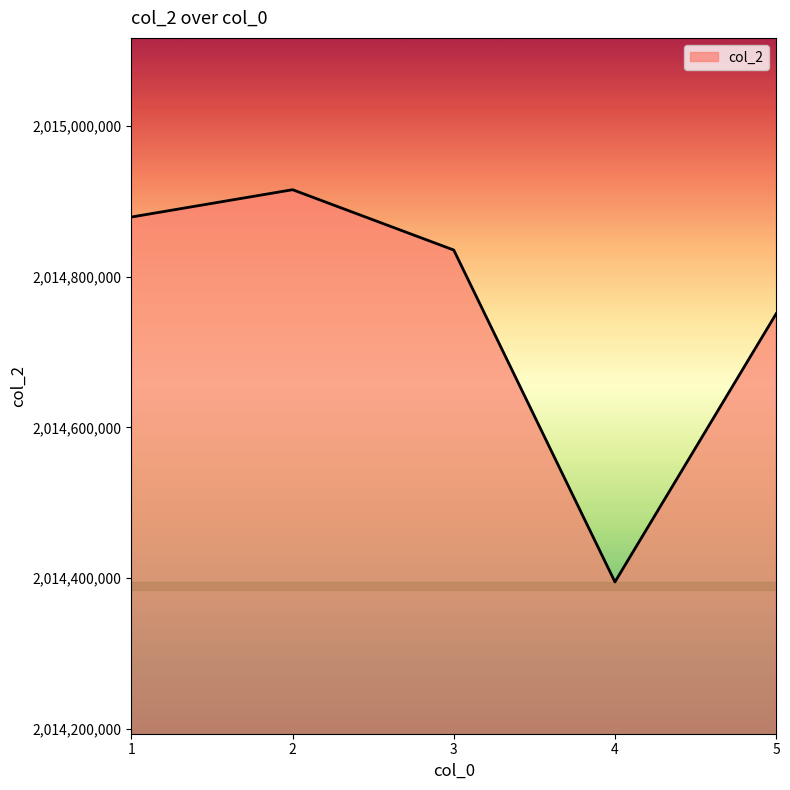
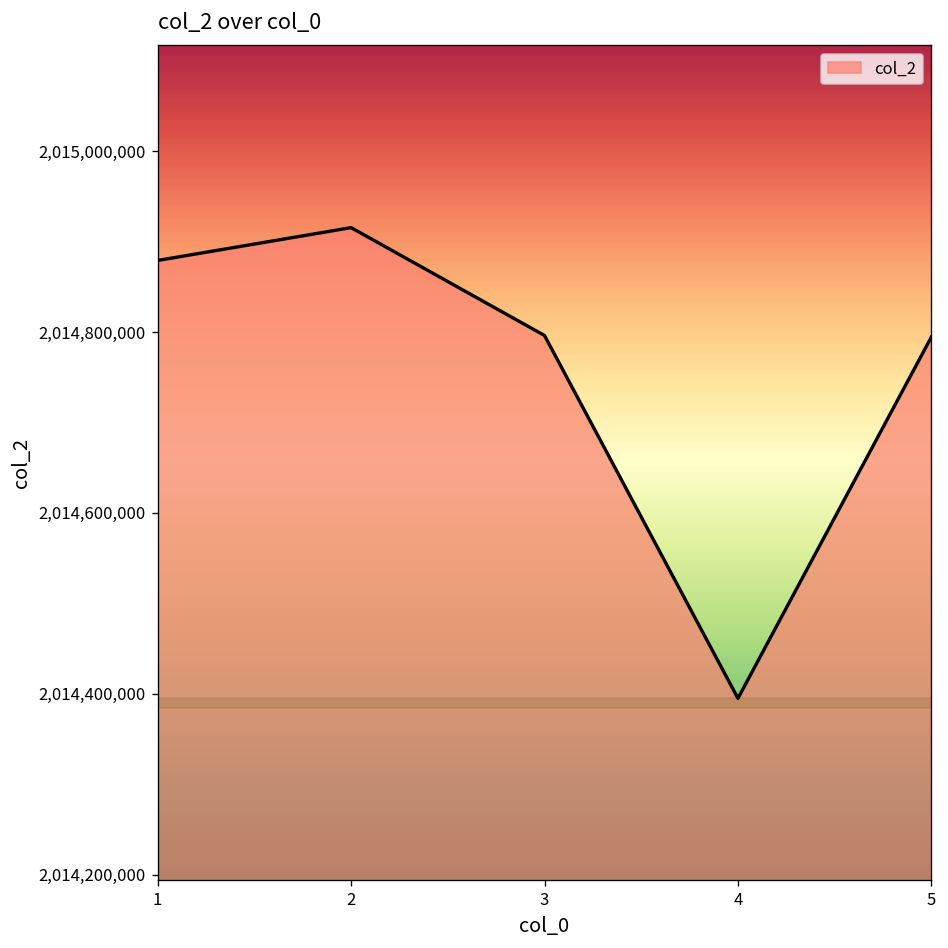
3: 2,014,840,000 -> 2,014,800,000
5: 2,014,750,000 -> 2,014,790,000
